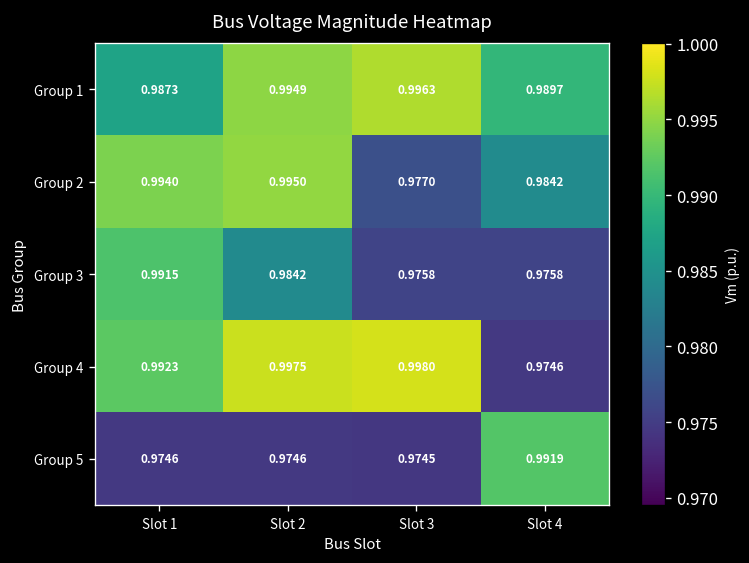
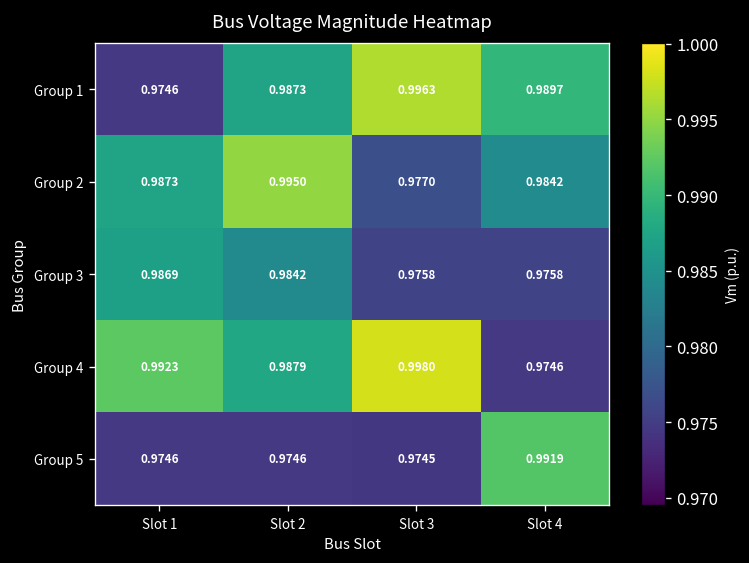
Group 1, Slot 1: 0.9873 -> 0.9746
Group 1, Slot 2: 0.9949 -> 0.9873
Group 2, Slot 1: 0.9940 -> 0.9873
Group 3, Slot 1: 0.9915 -> 0.9869
Group 4, Slot 2: 0.9975 -> 0.9879
